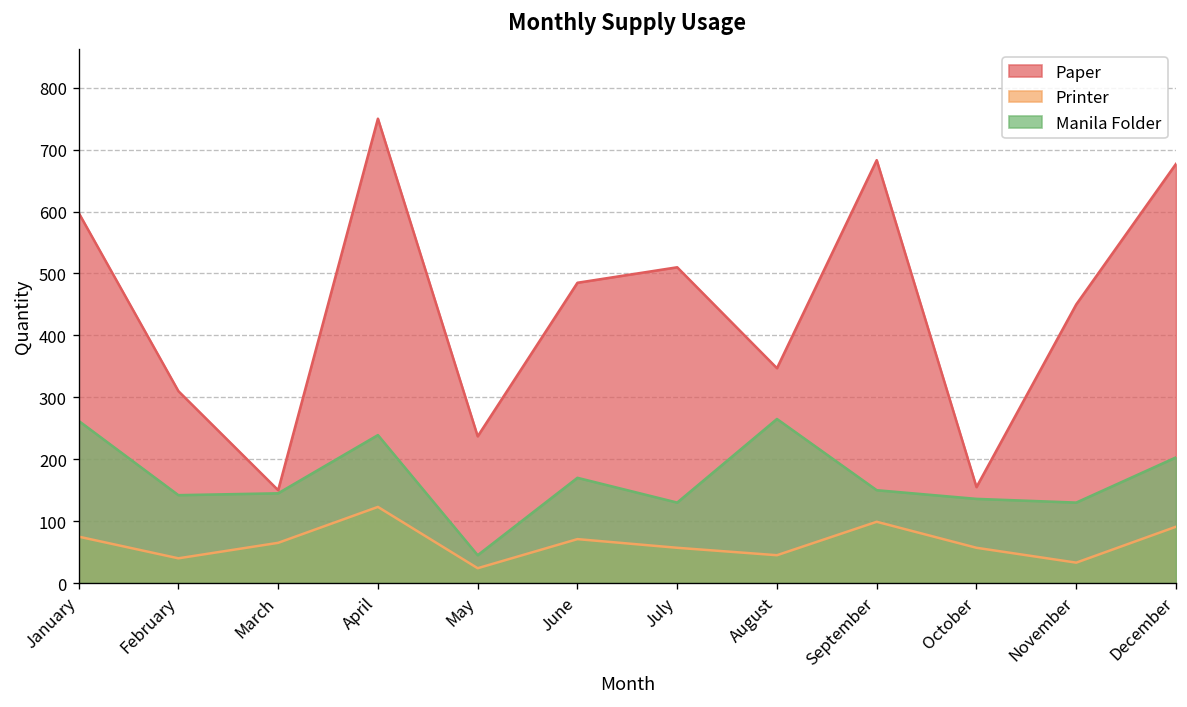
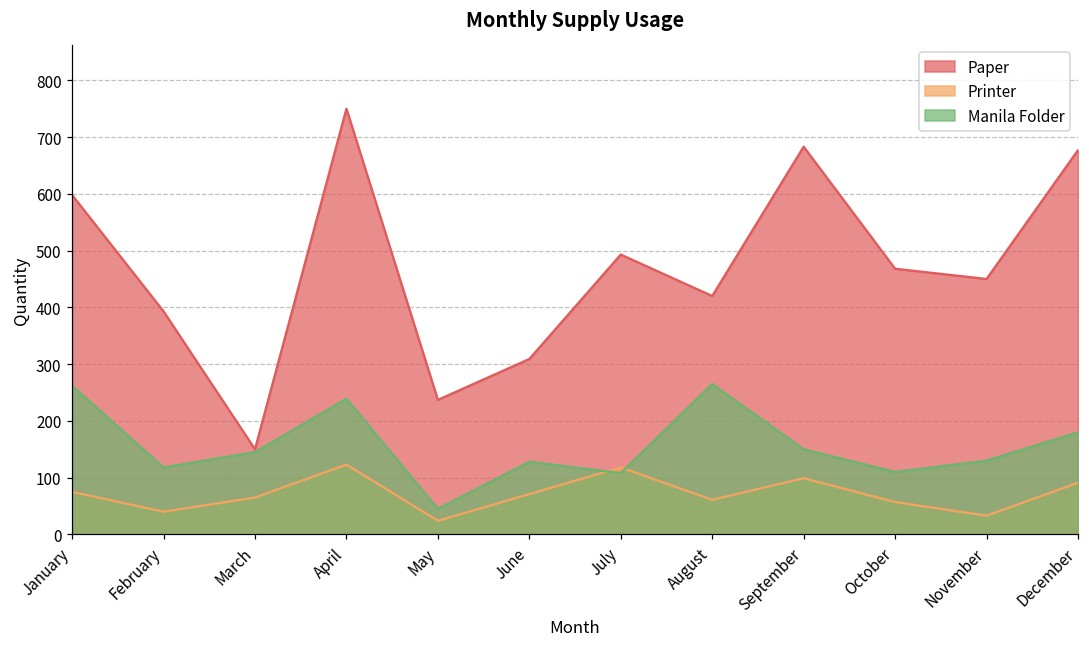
Paper, February: 310 -> 390
Manila Folder, February: 140 -> 120
Paper, June: 490 -> 310
Manila Folder, June: 170 -> 130
Paper, July: 510 -> 490
Printer, July: 60 -> 120
Manila Folder, July: 130 -> 110
Paper, August: 350 -> 420
Printer, August: 50 -> 60
Paper, October: 160 -> 470
Manila Folder, October: 140 -> 110
Manila Folder, December: 200 -> 180
